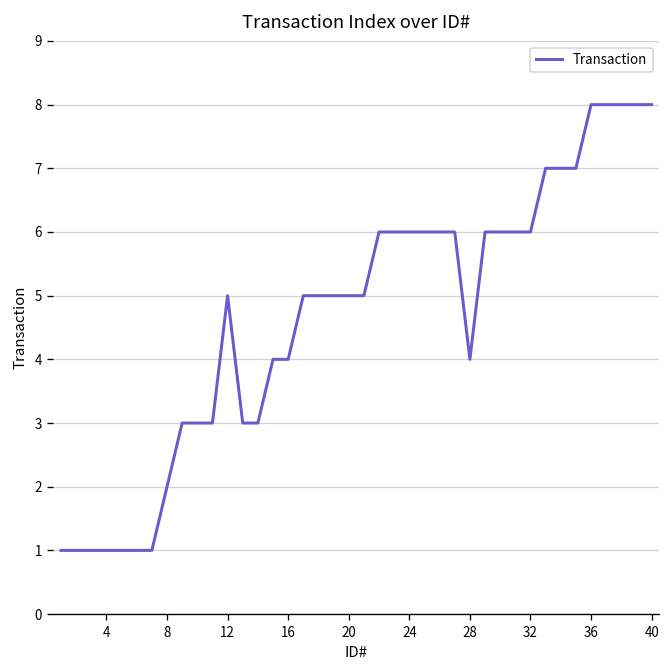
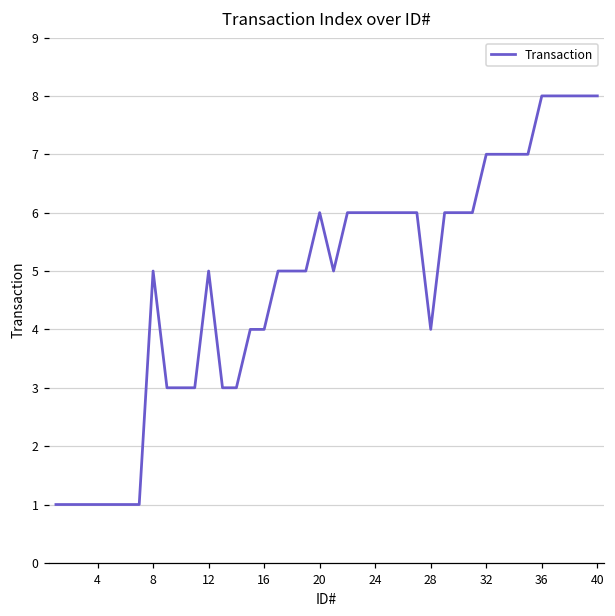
8: 2 -> 5
20: 5 -> 6
32: 6 -> 7
